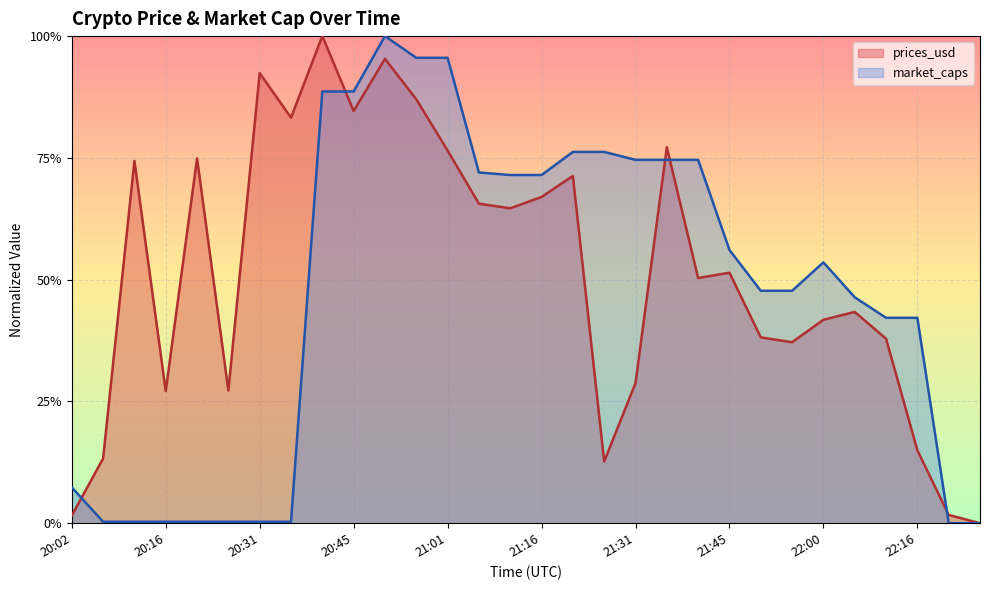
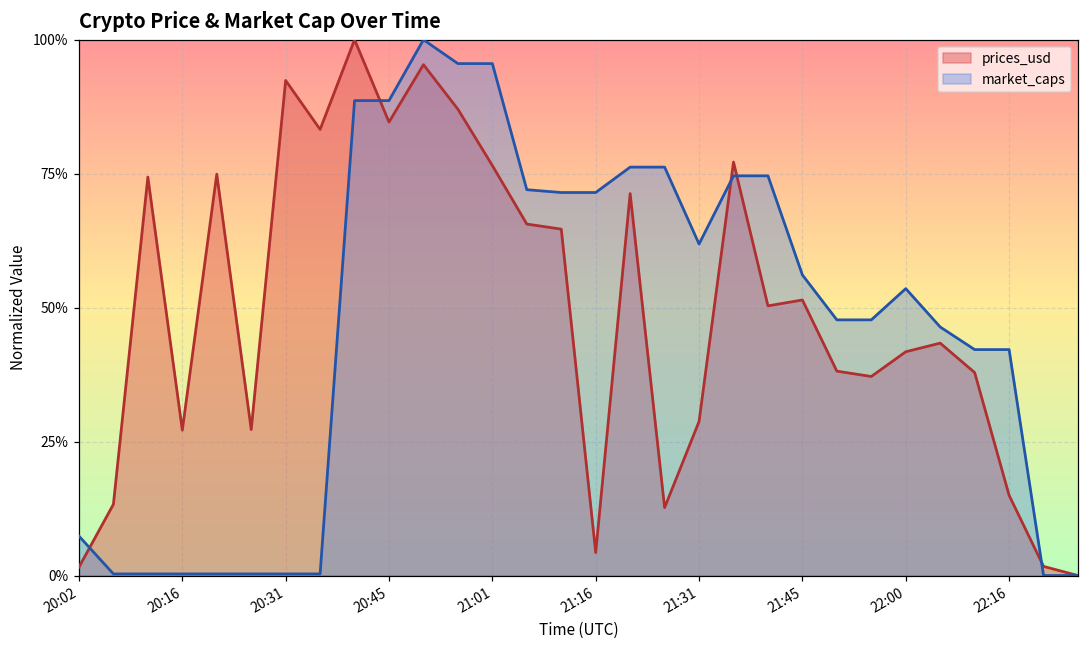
prices_usd, 21:16: 67% -> 4%
market_caps, 21:31: 75% -> 62%
